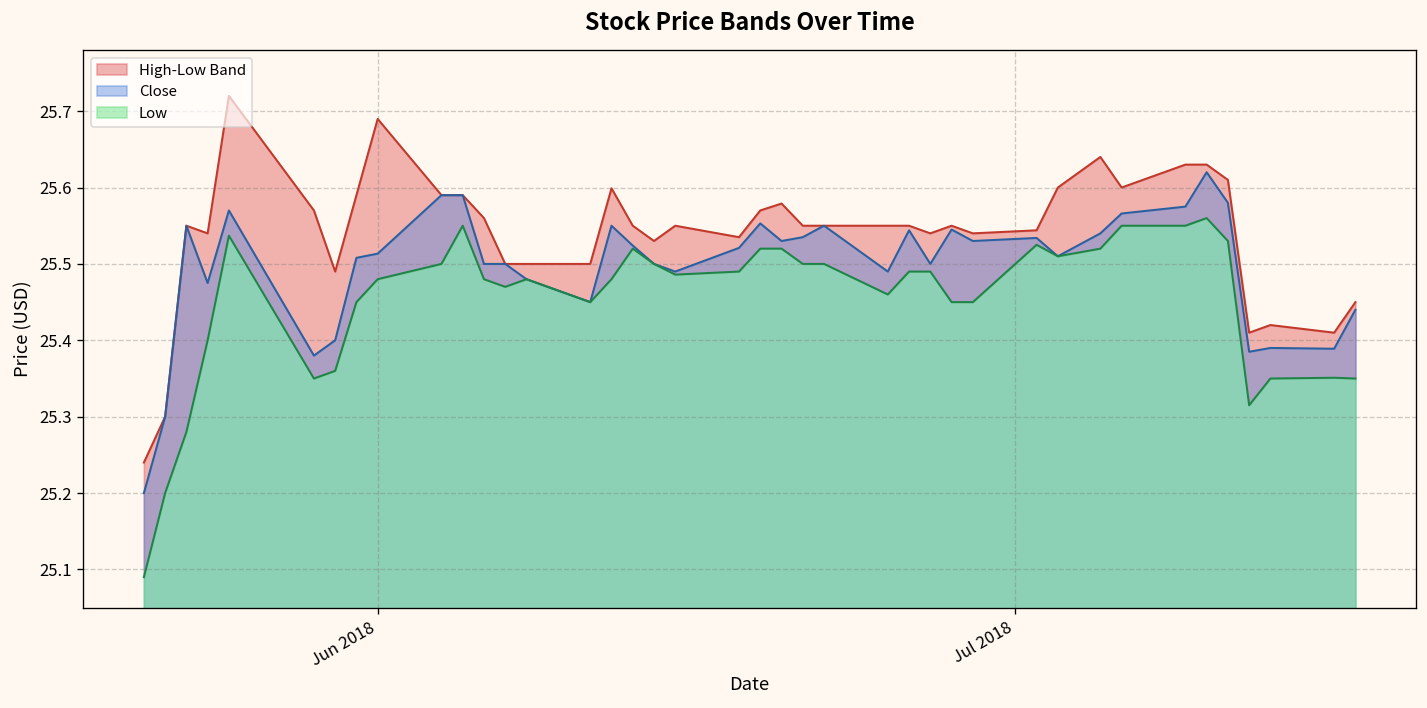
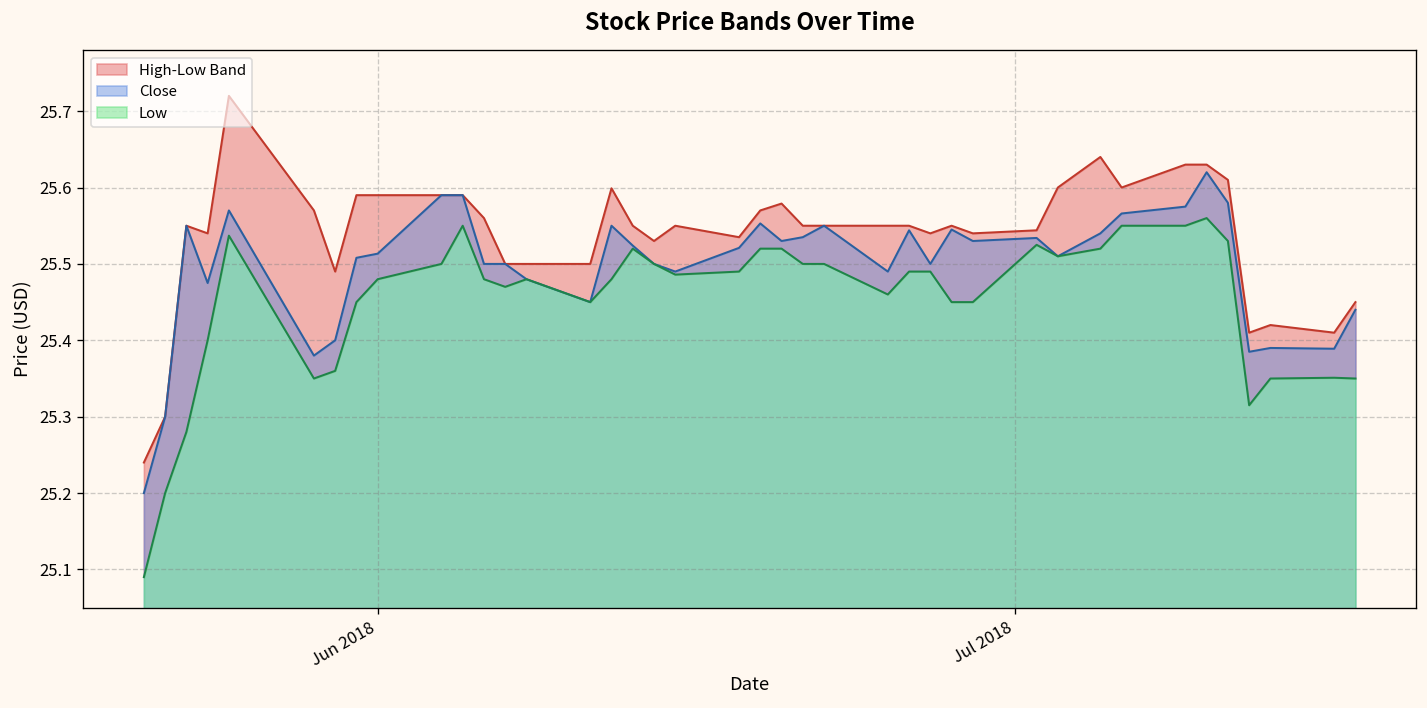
High-Low Band, Jun 2018: 25.69 -> 25.59
